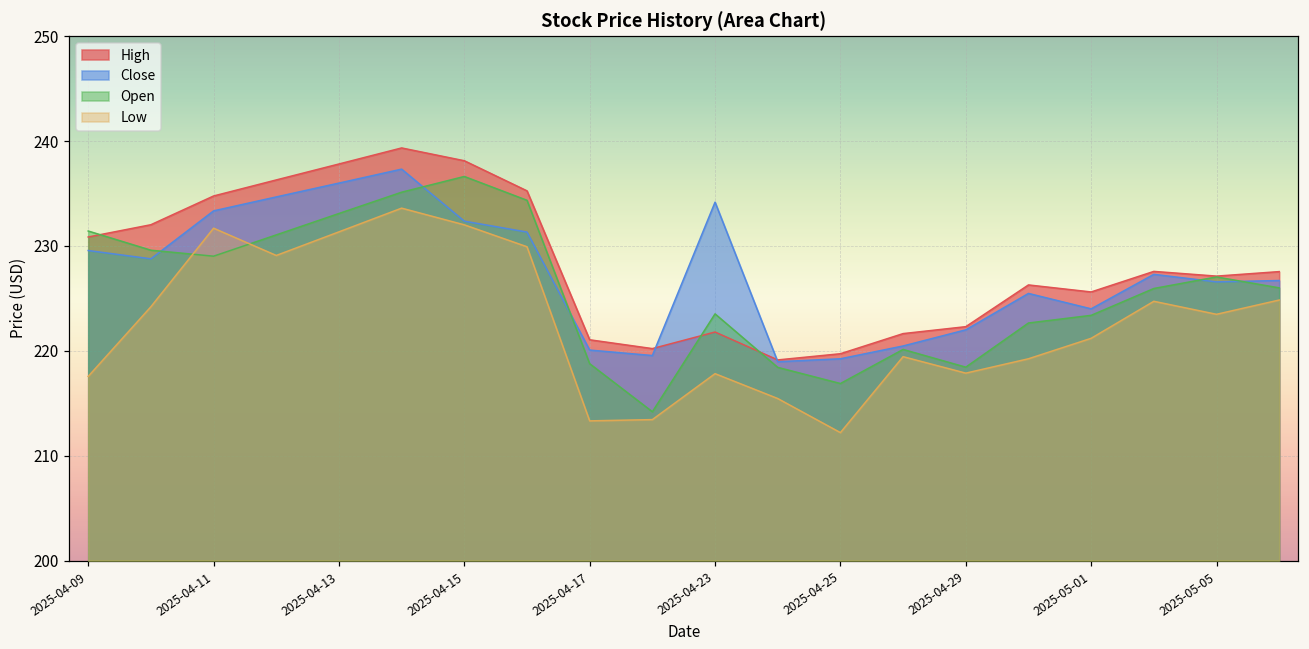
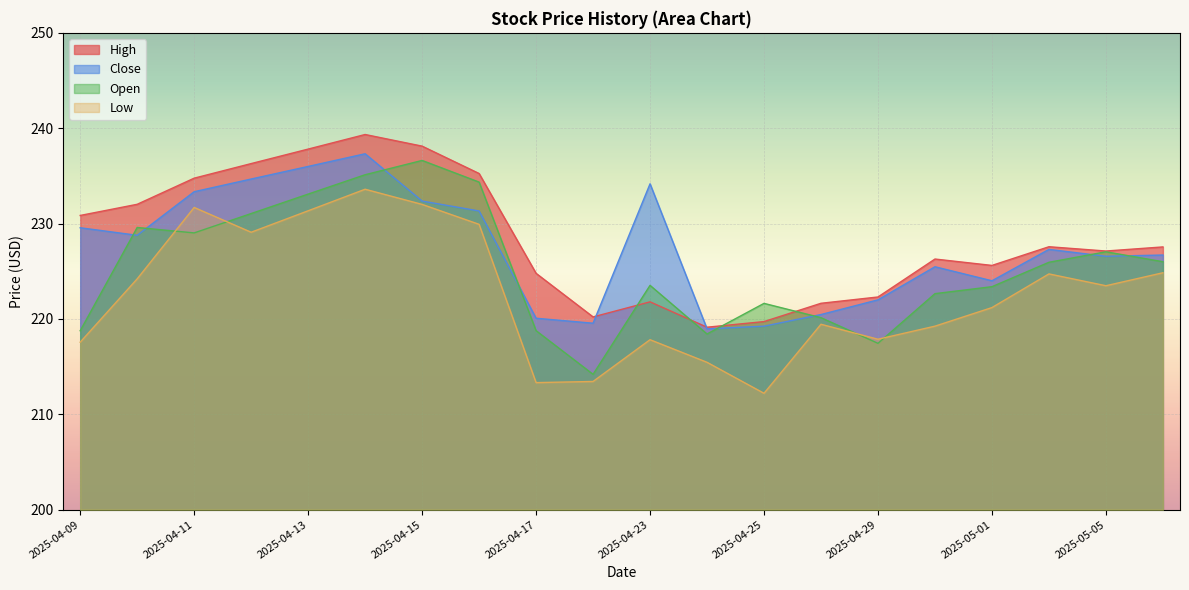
Open, 2025-04-09: 231 -> 219
High, 2025-04-17: 221 -> 225
Open, 2025-04-25: 217 -> 222
Open, 2025-04-29: 218 -> 217
